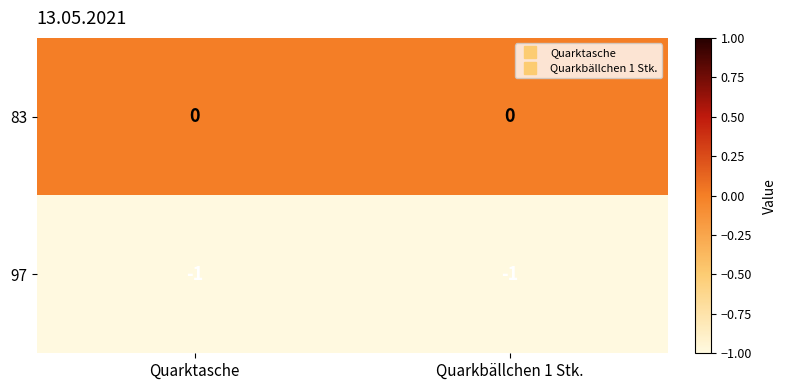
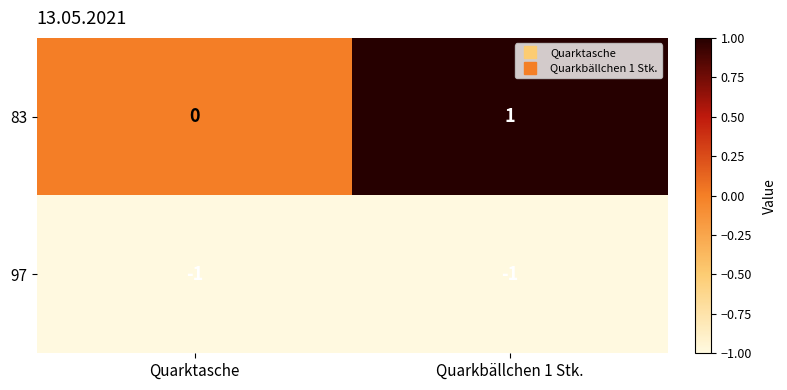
83, Quarkbällchen 1 Stk.: 0 -> 1
